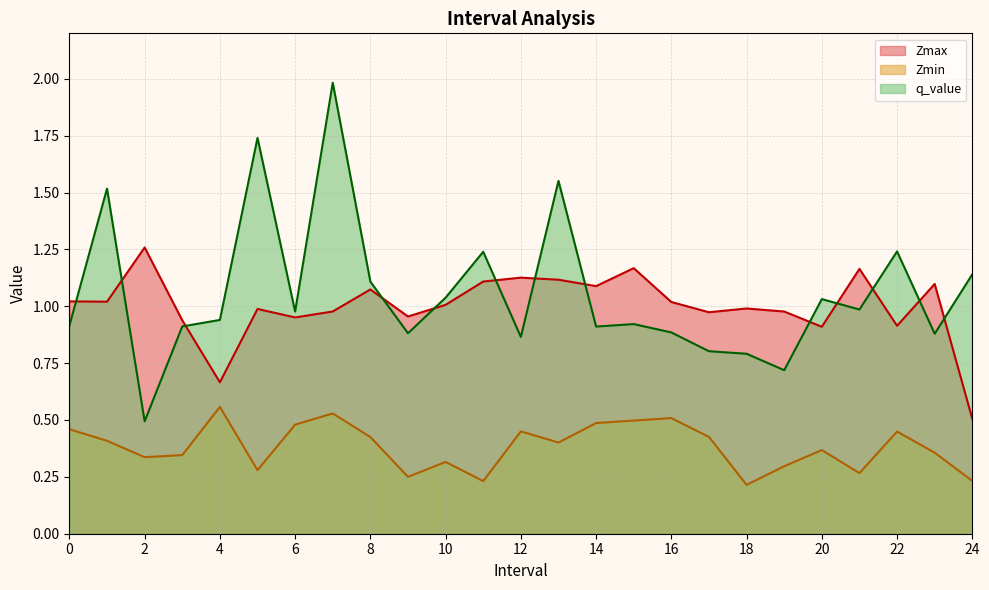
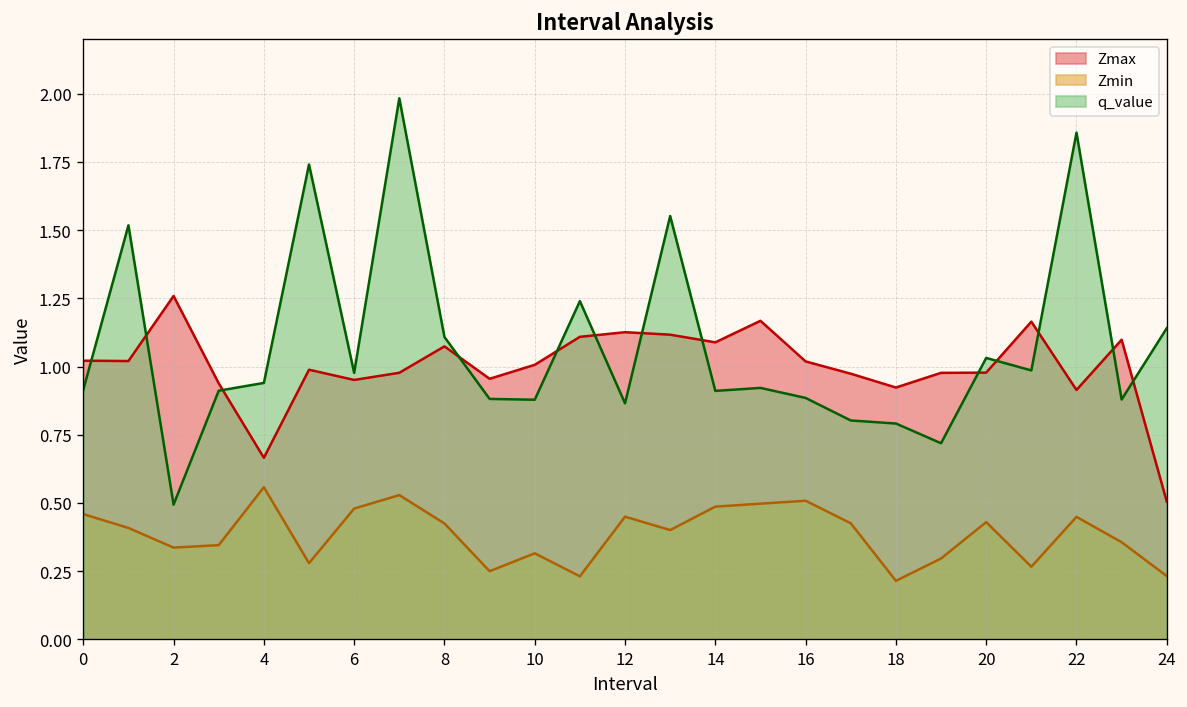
q_value, 10: 1.04 -> 0.88
Zmax, 18: 0.99 -> 0.92
Zmax, 20: 0.91 -> 0.98
Zmin, 20: 0.37 -> 0.43
q_value, 22: 1.24 -> 1.86
